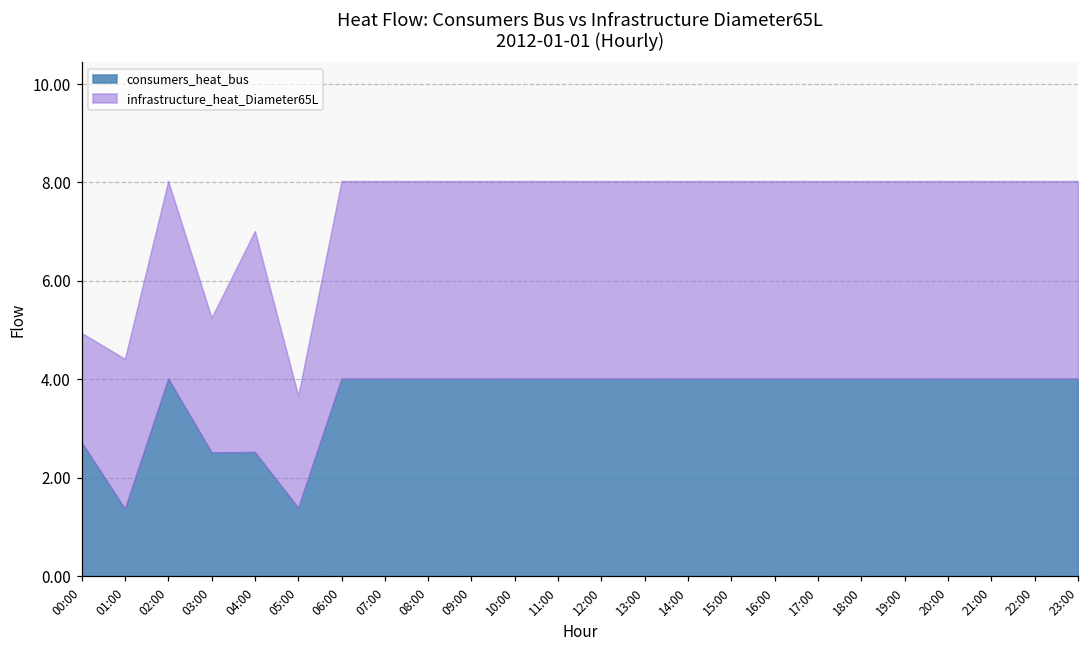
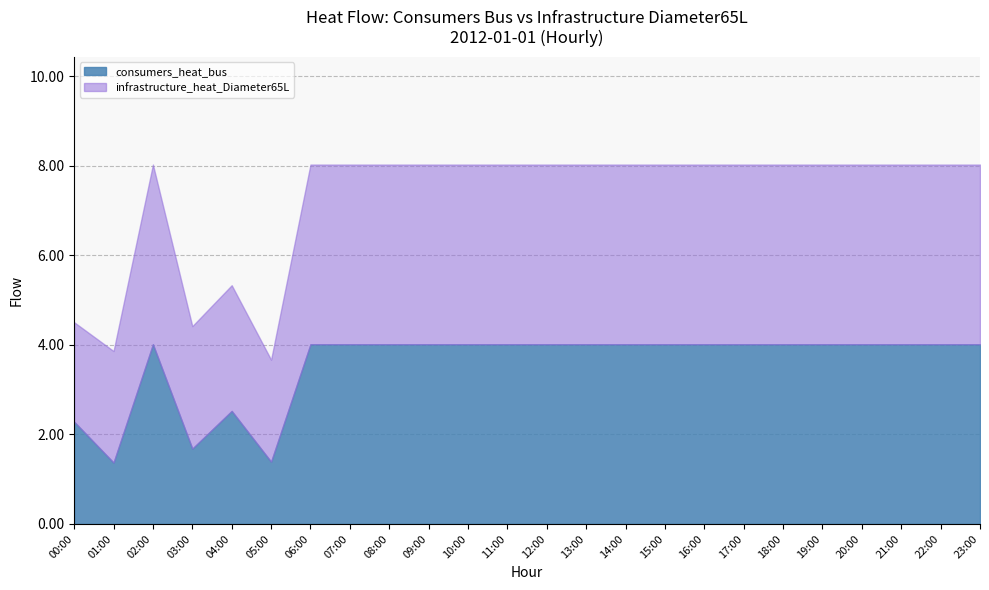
consumers_heat_bus, 00:00: 2.7 -> 2.3
infrastructure_heat_Diameter65L, 01:00: 3.0 -> 2.5
consumers_heat_bus, 03:00: 2.5 -> 1.7
infrastructure_heat_Diameter65L, 04:00: 4.5 -> 2.8
